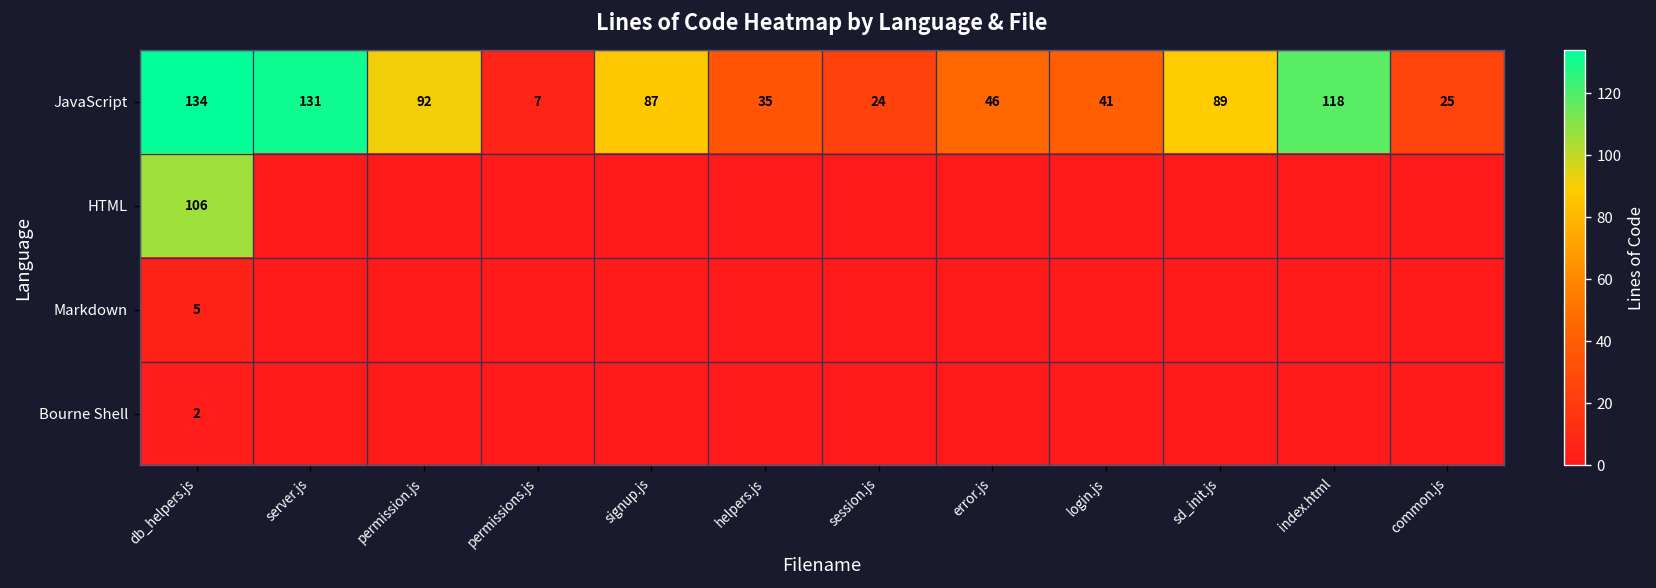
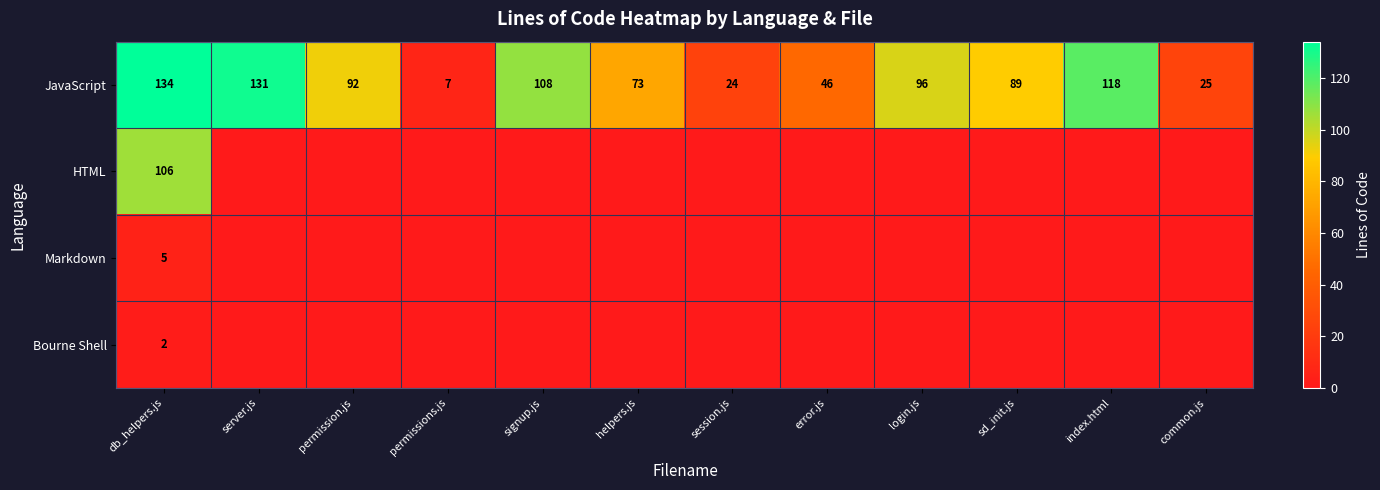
JavaScript, signup.js: 87 -> 108
JavaScript, helpers.js: 35 -> 73
JavaScript, login.js: 41 -> 96
